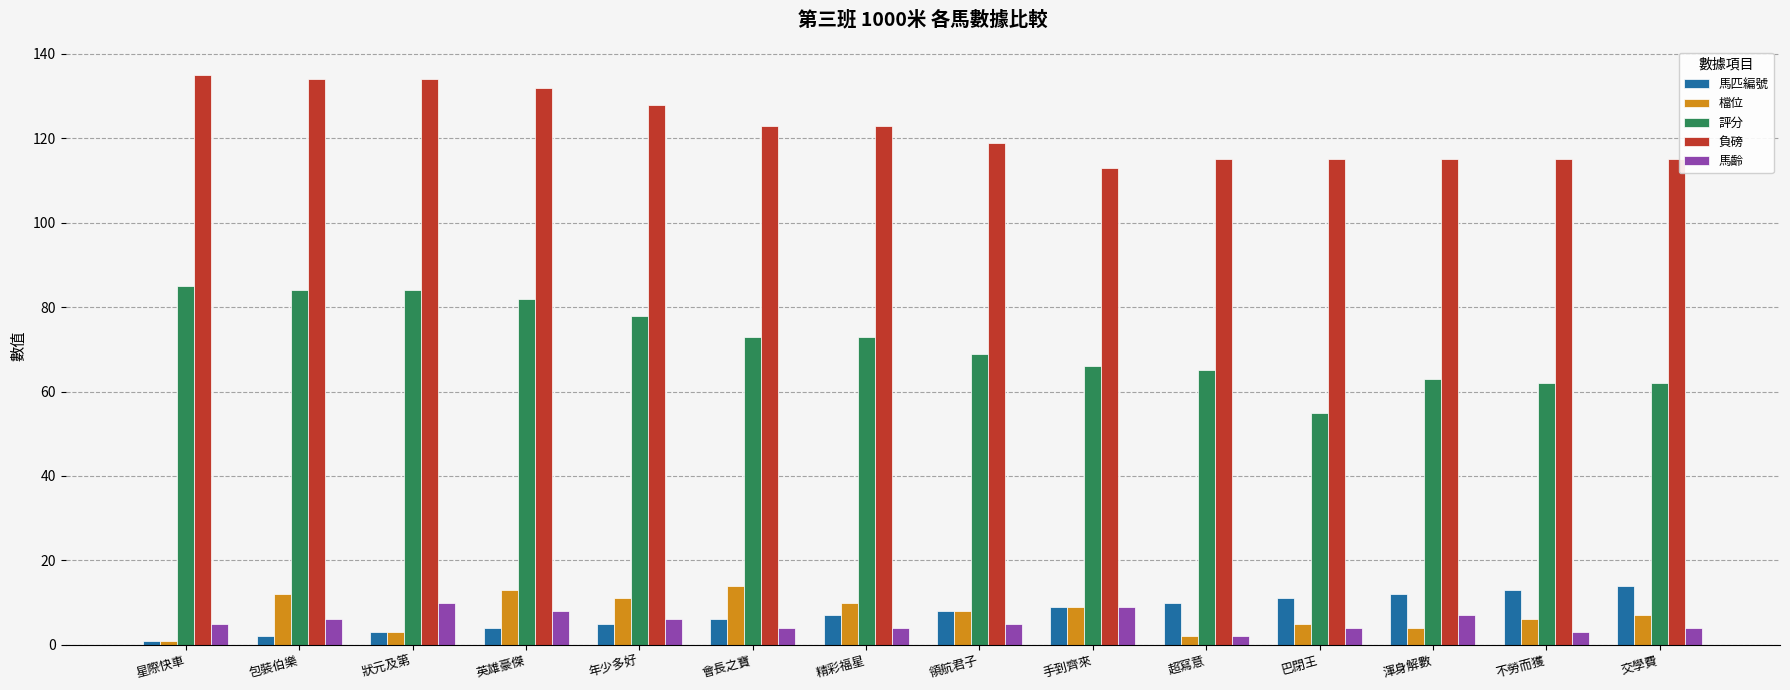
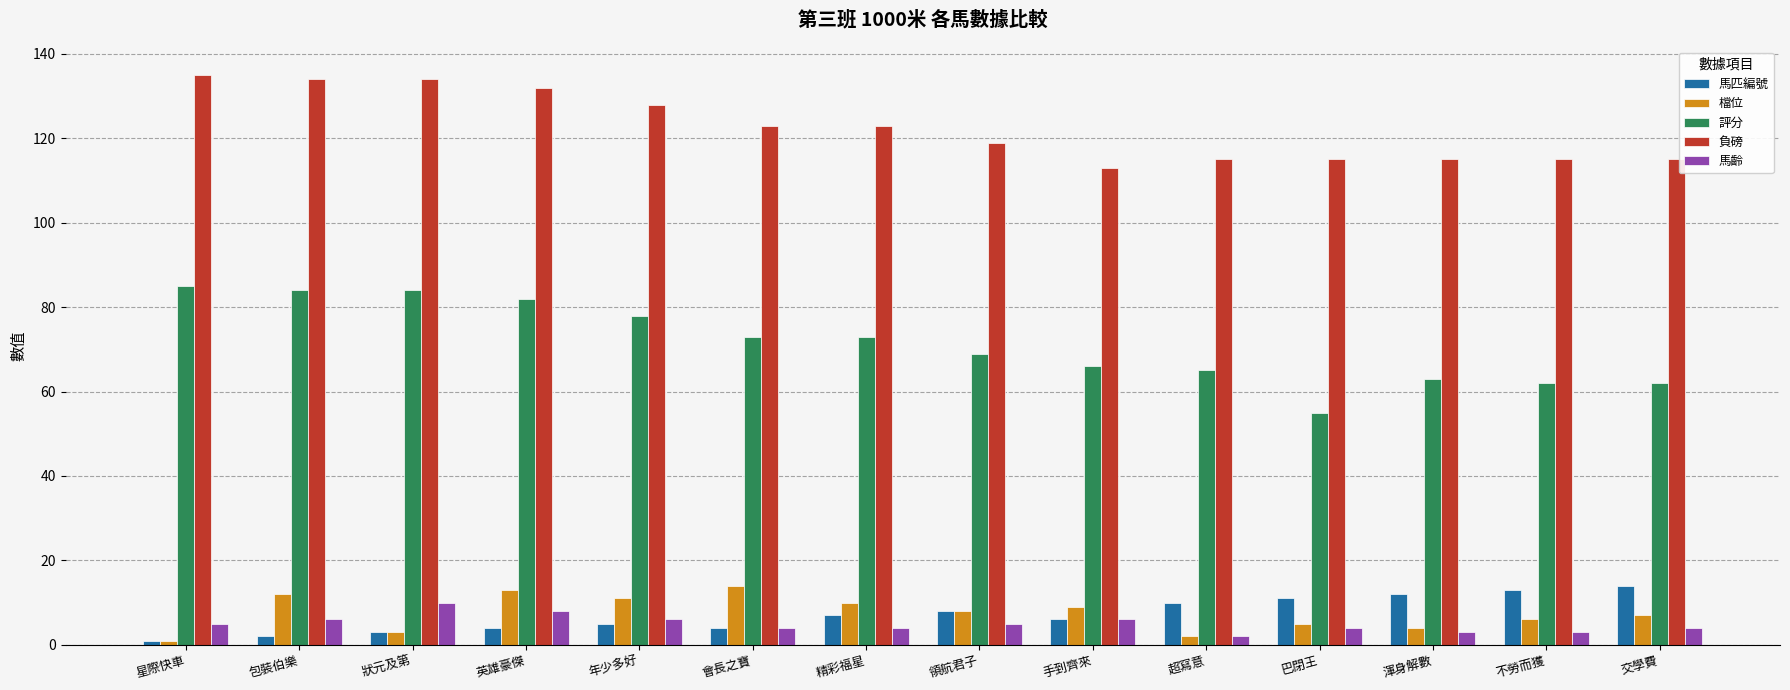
馬匹編號, 會長之寶: 6 -> 4
馬匹編號, 手到齊來: 9 -> 6
馬齡, 手到齊來: 9 -> 6
馬齡, 渾身解數: 7 -> 3
